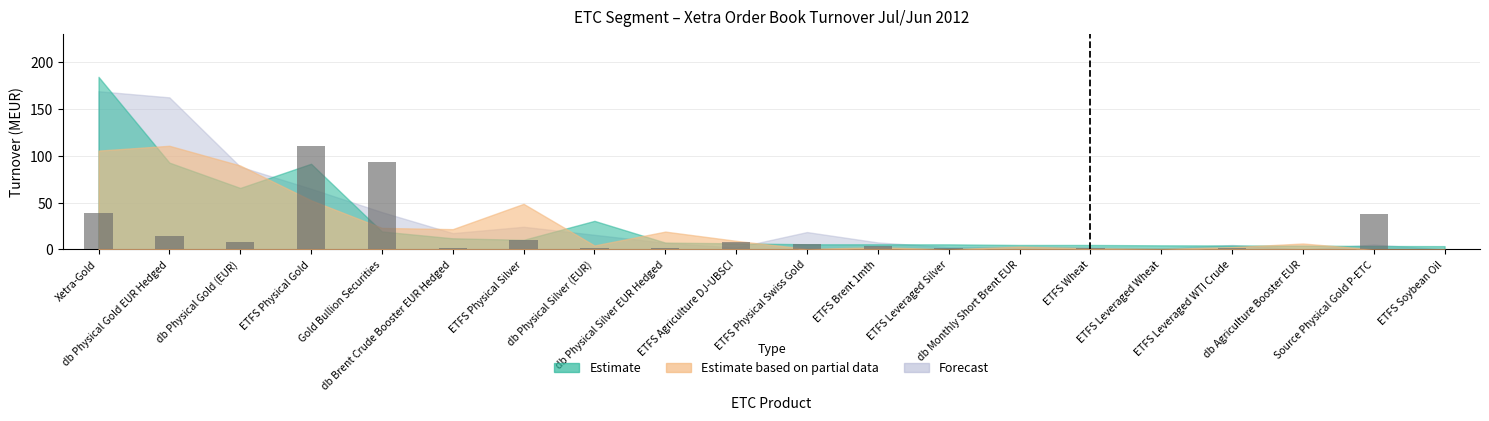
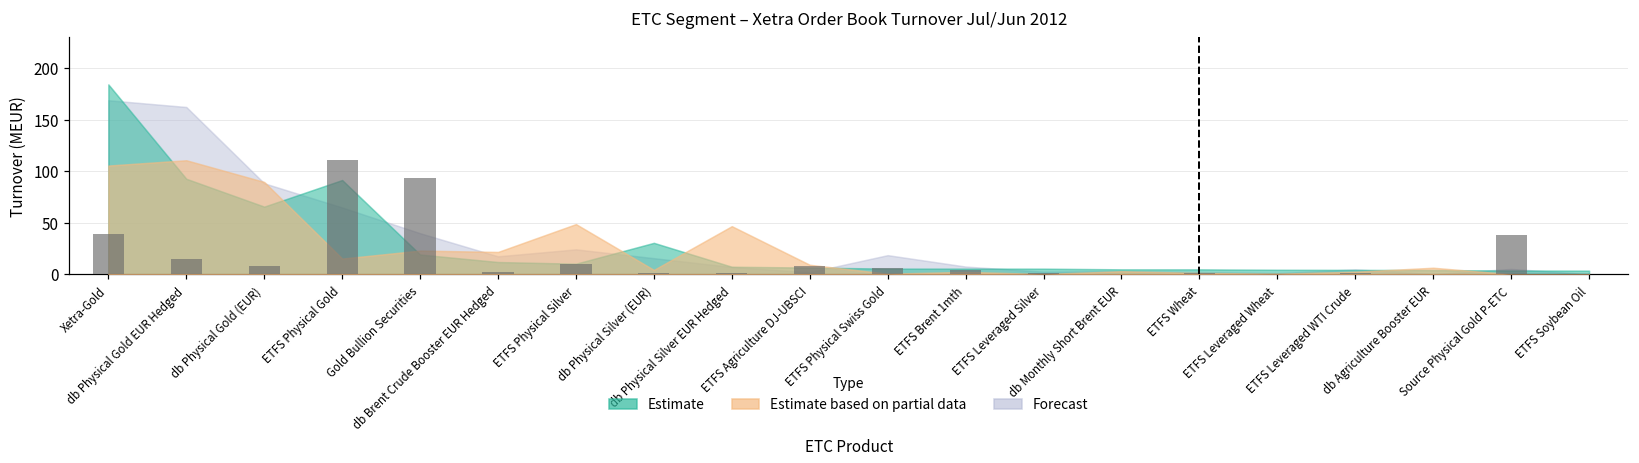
Estimate based on partial data, ETFS Physical Gold: 50 -> 20
Estimate based on partial data, db Physical Silver EUR Hedged: 20 -> 50
